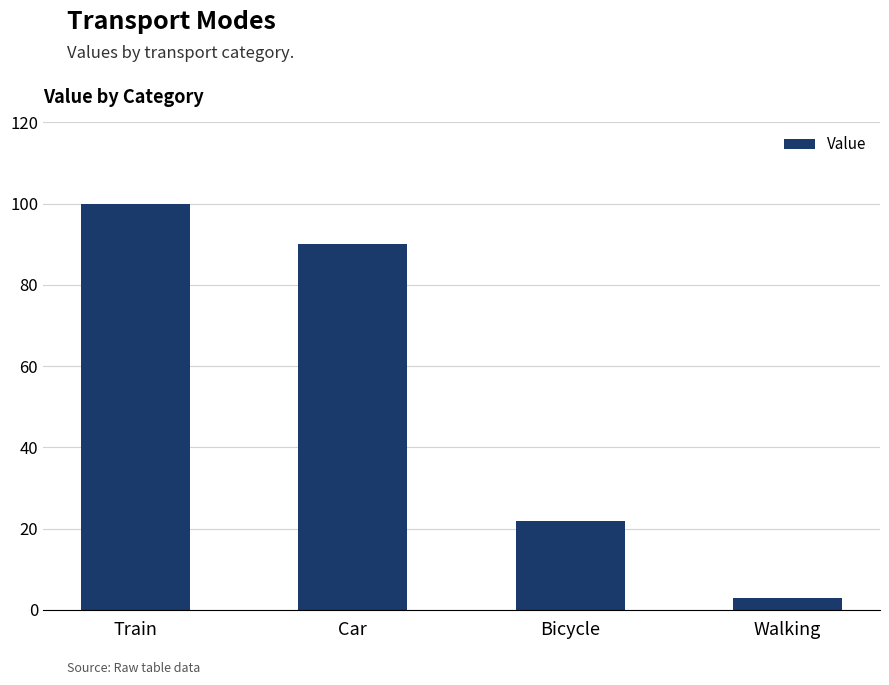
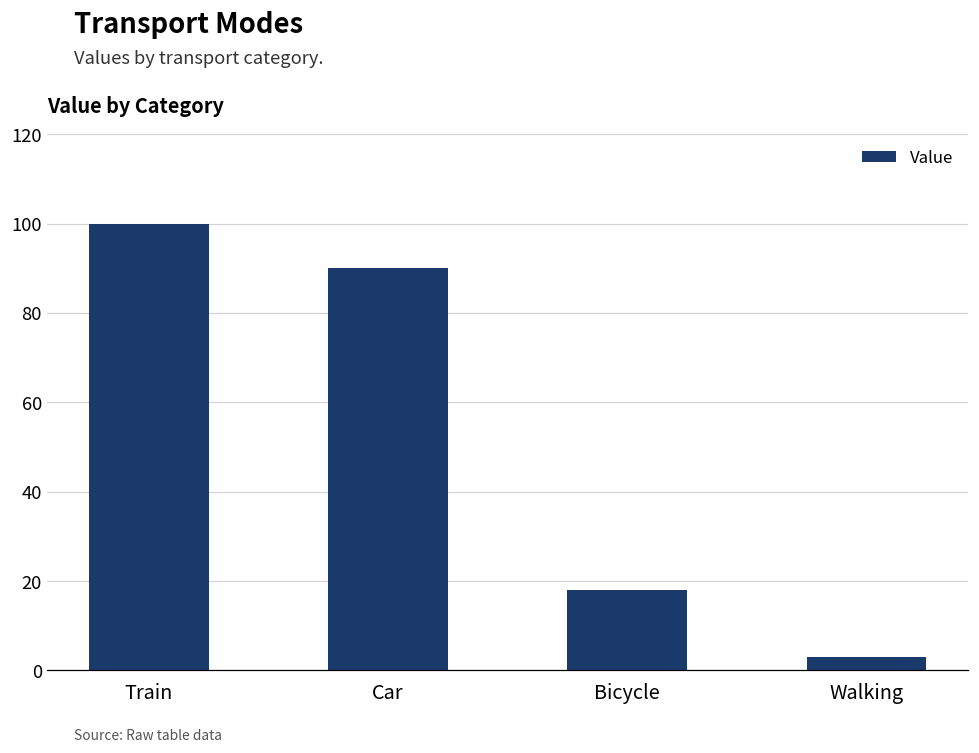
Bicycle: 22 -> 18
